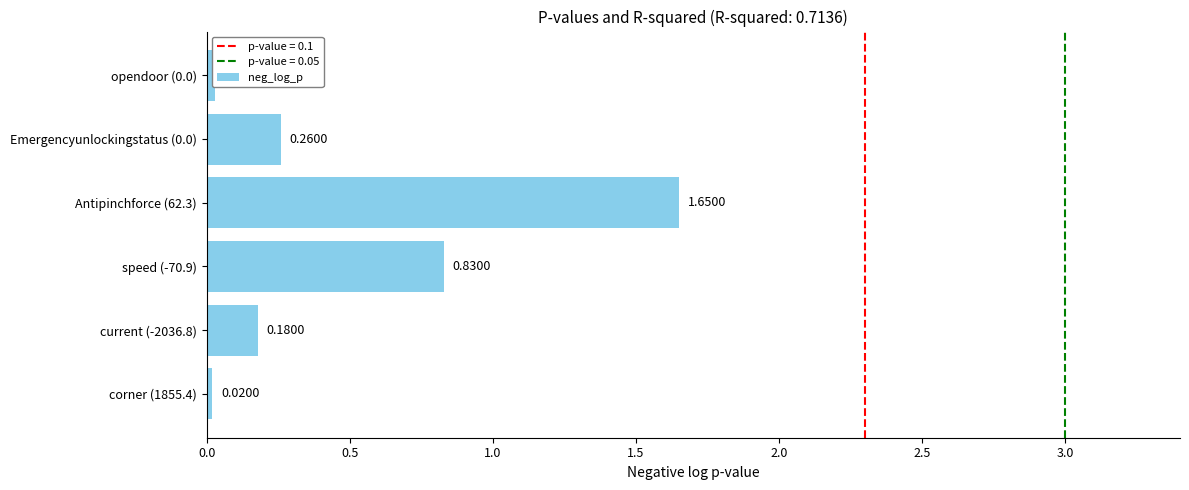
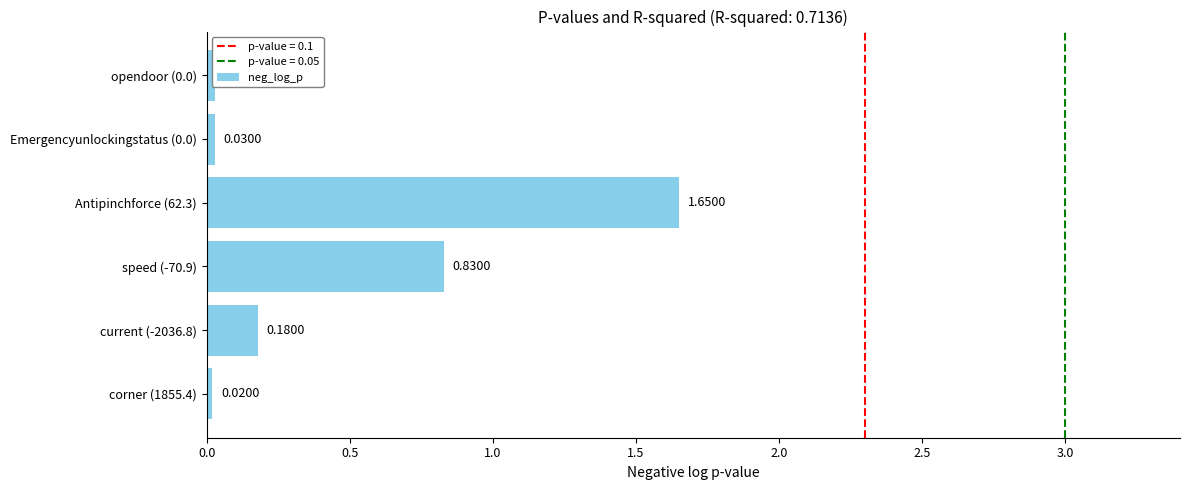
Emergencyunlockingstatus (0.0): 0.2600 -> 0.0300
